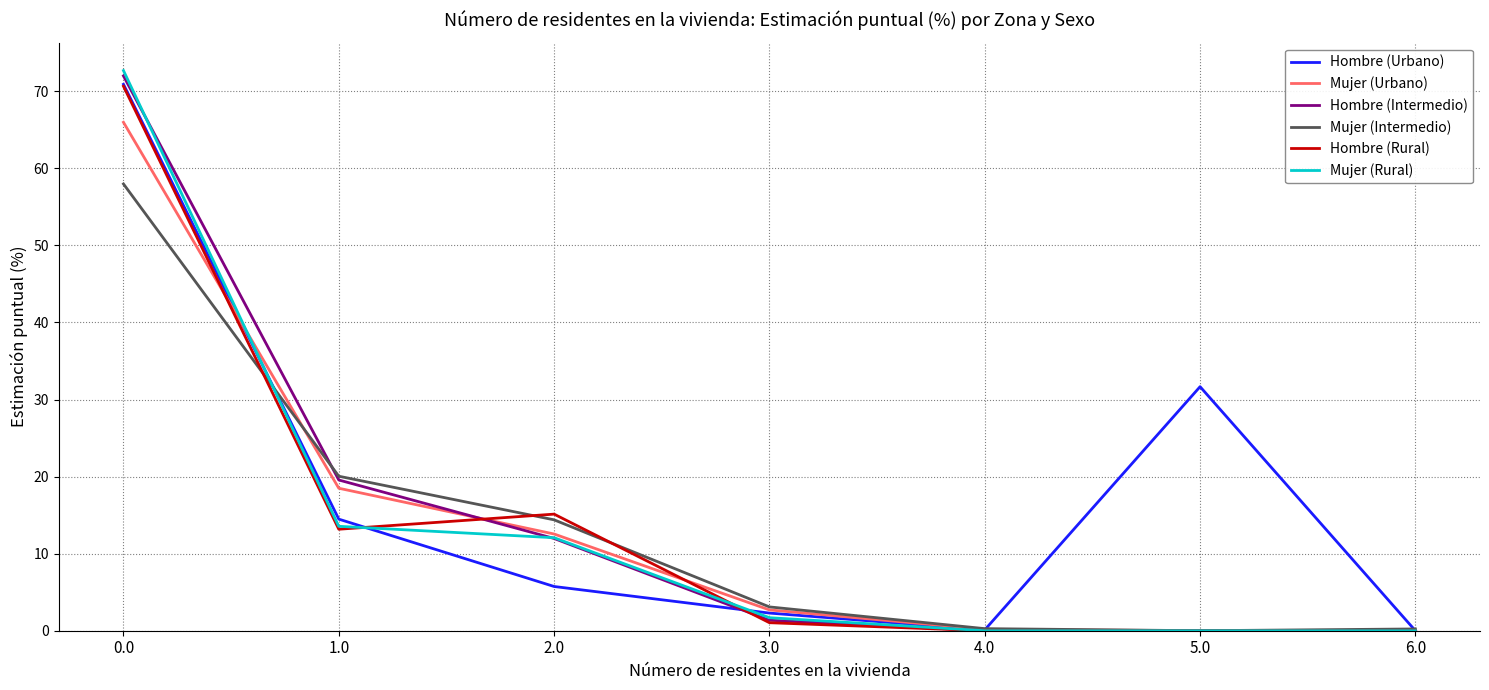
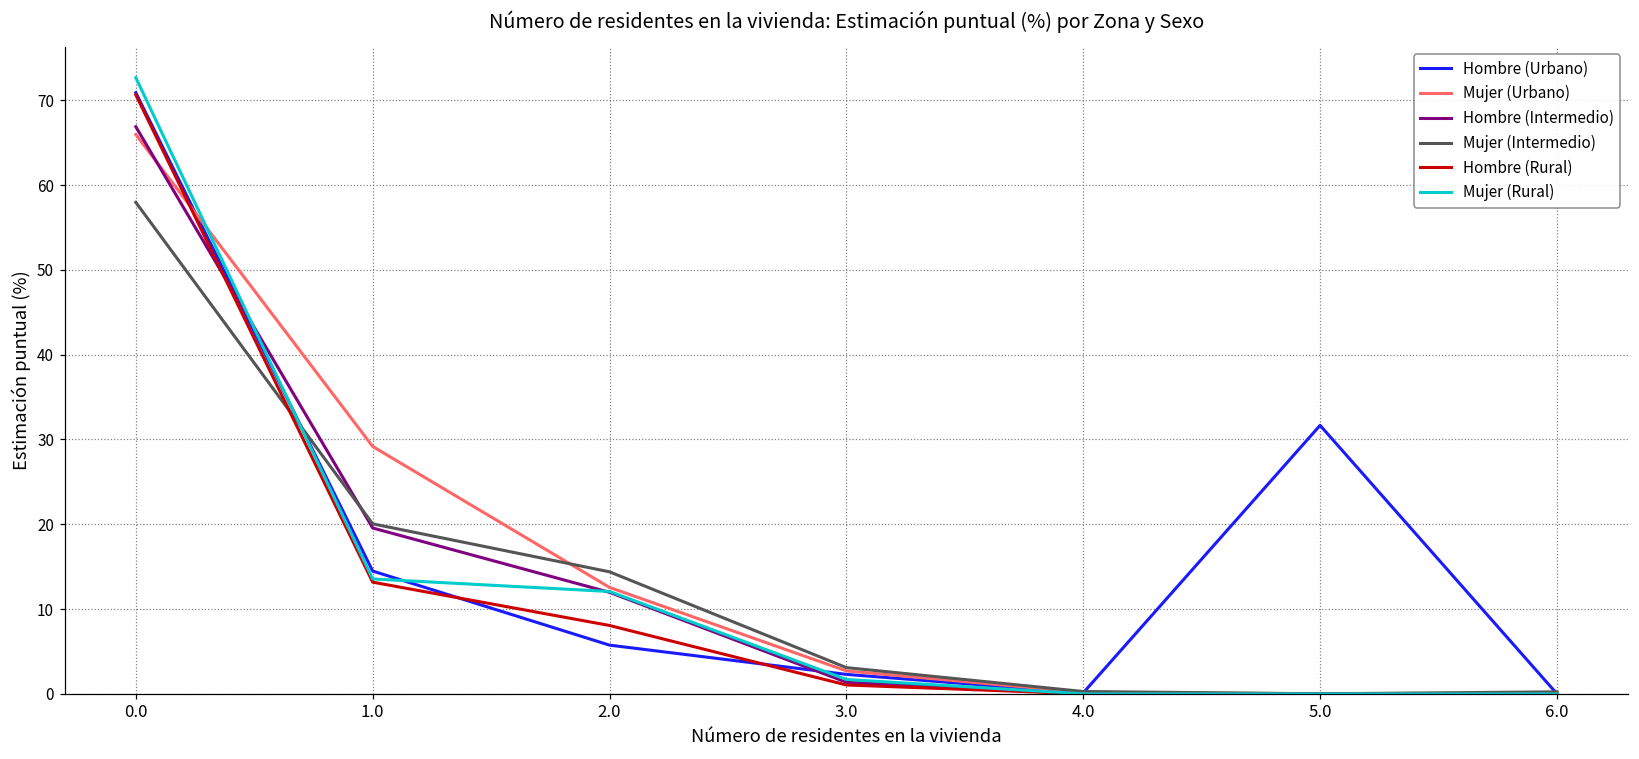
Hombre (Intermedio), 0.0: 72 -> 67
Mujer (Urbano), 1.0: 18 -> 29
Hombre (Rural), 2.0: 15 -> 8
